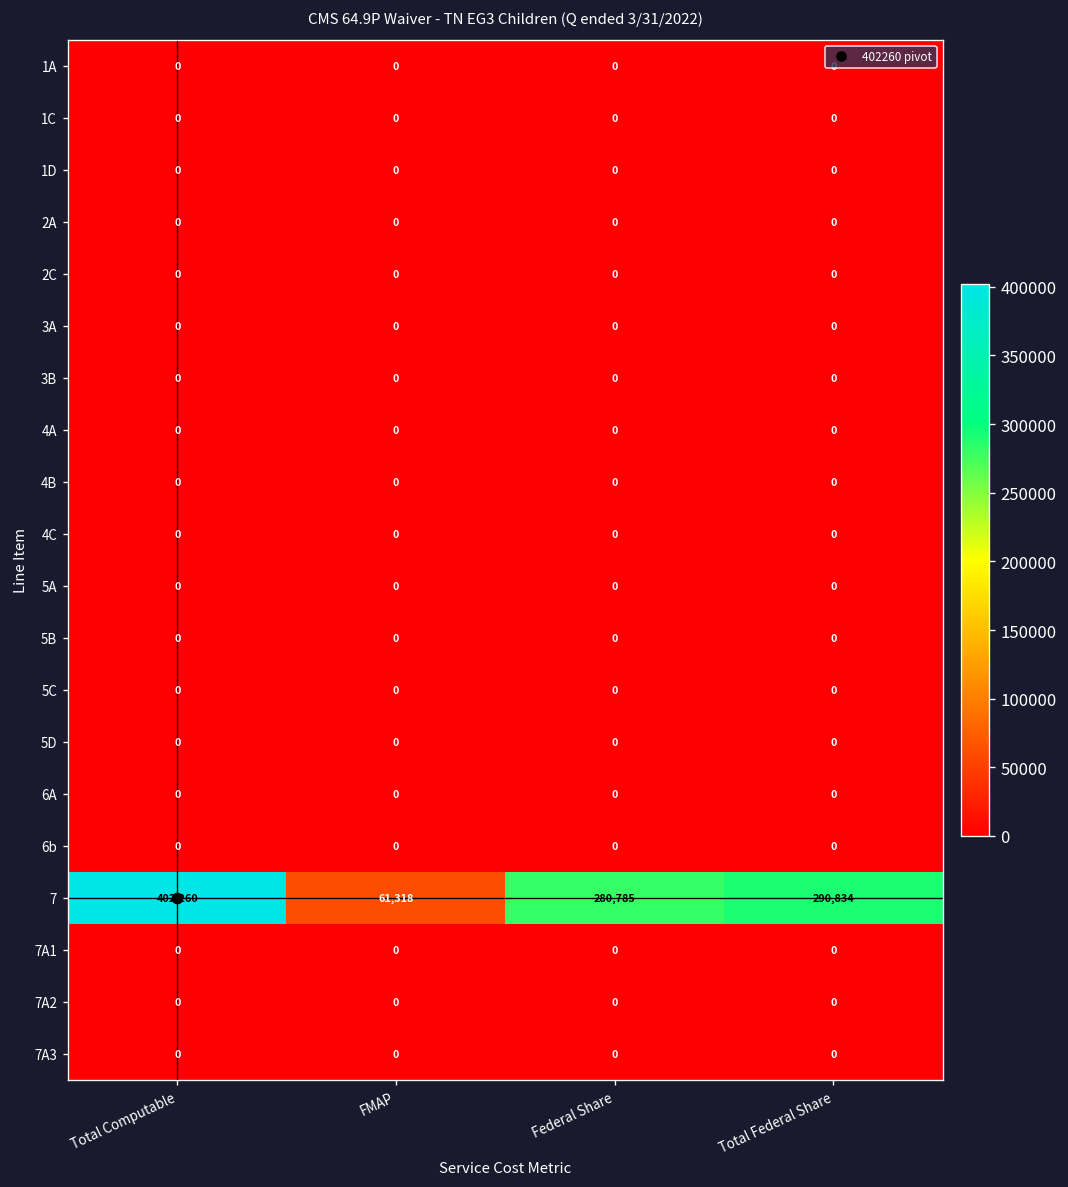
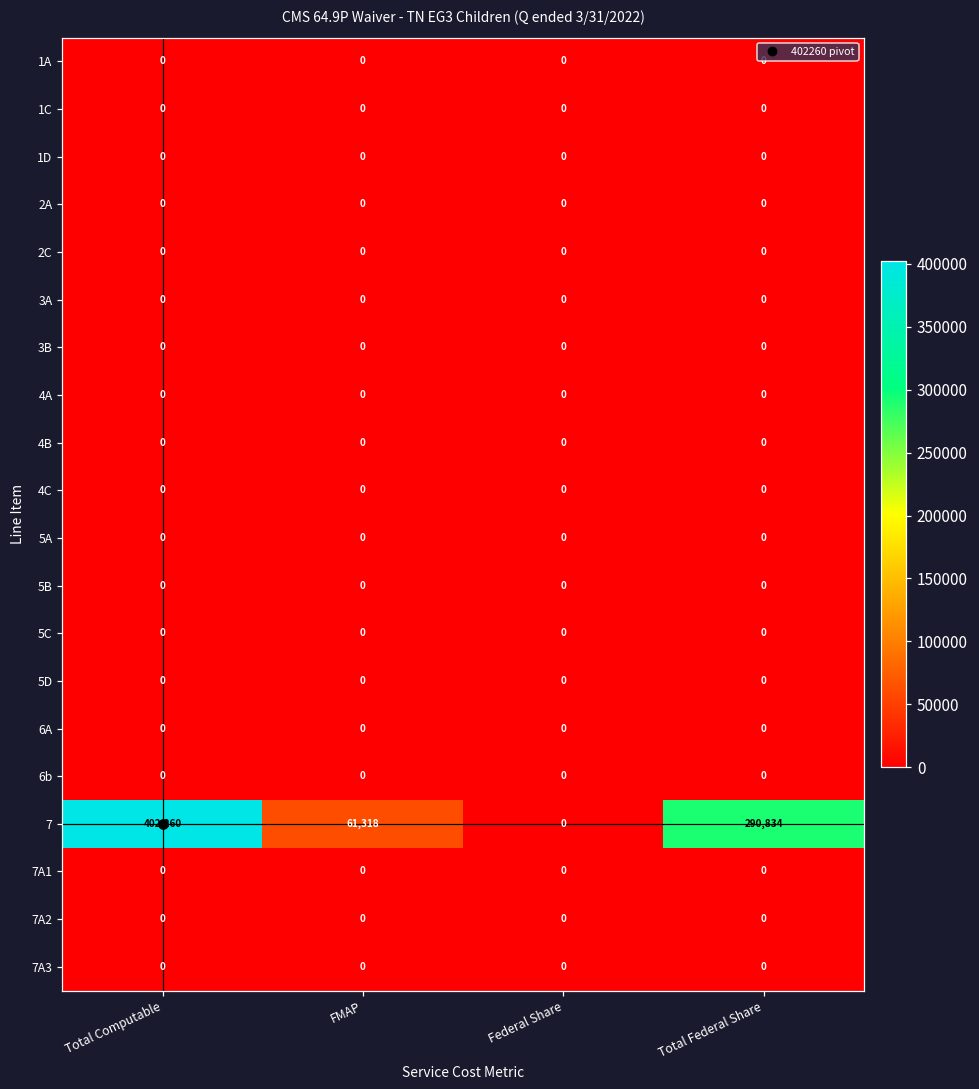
7, Federal Share: 280,785 -> 0
